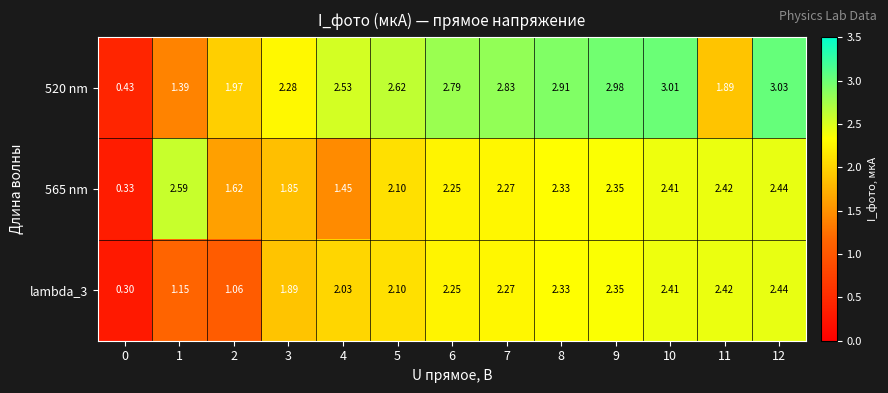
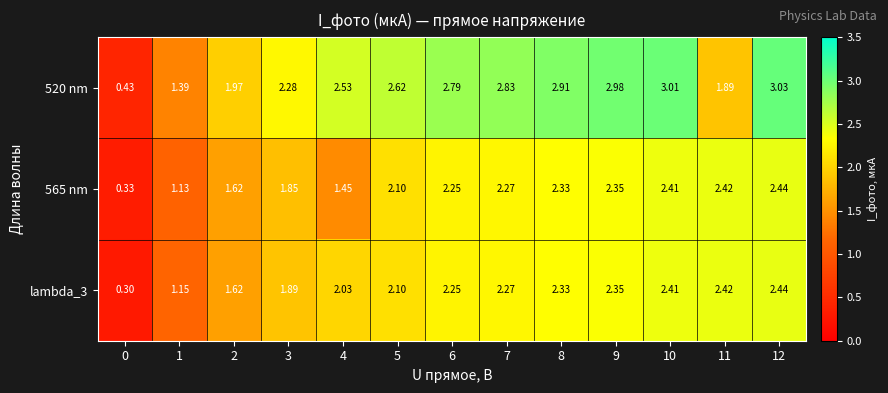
565 nm, 1: 2.59 -> 1.13
lambda_3, 2: 1.06 -> 1.62
